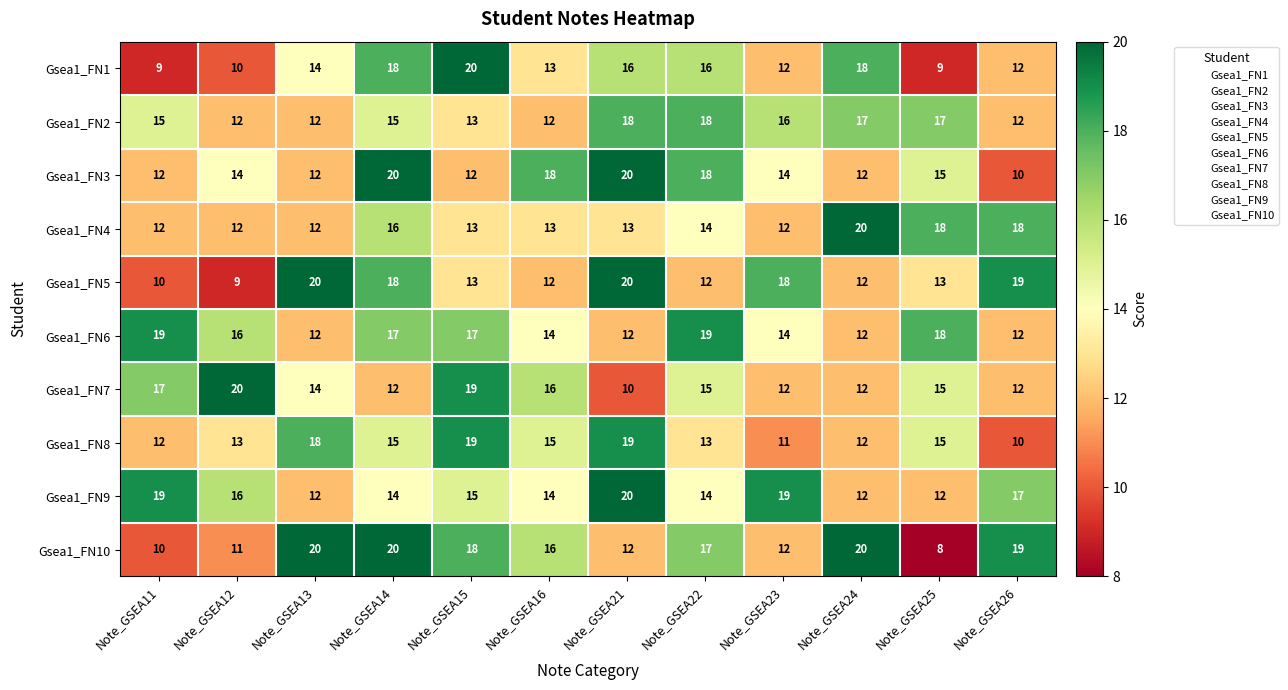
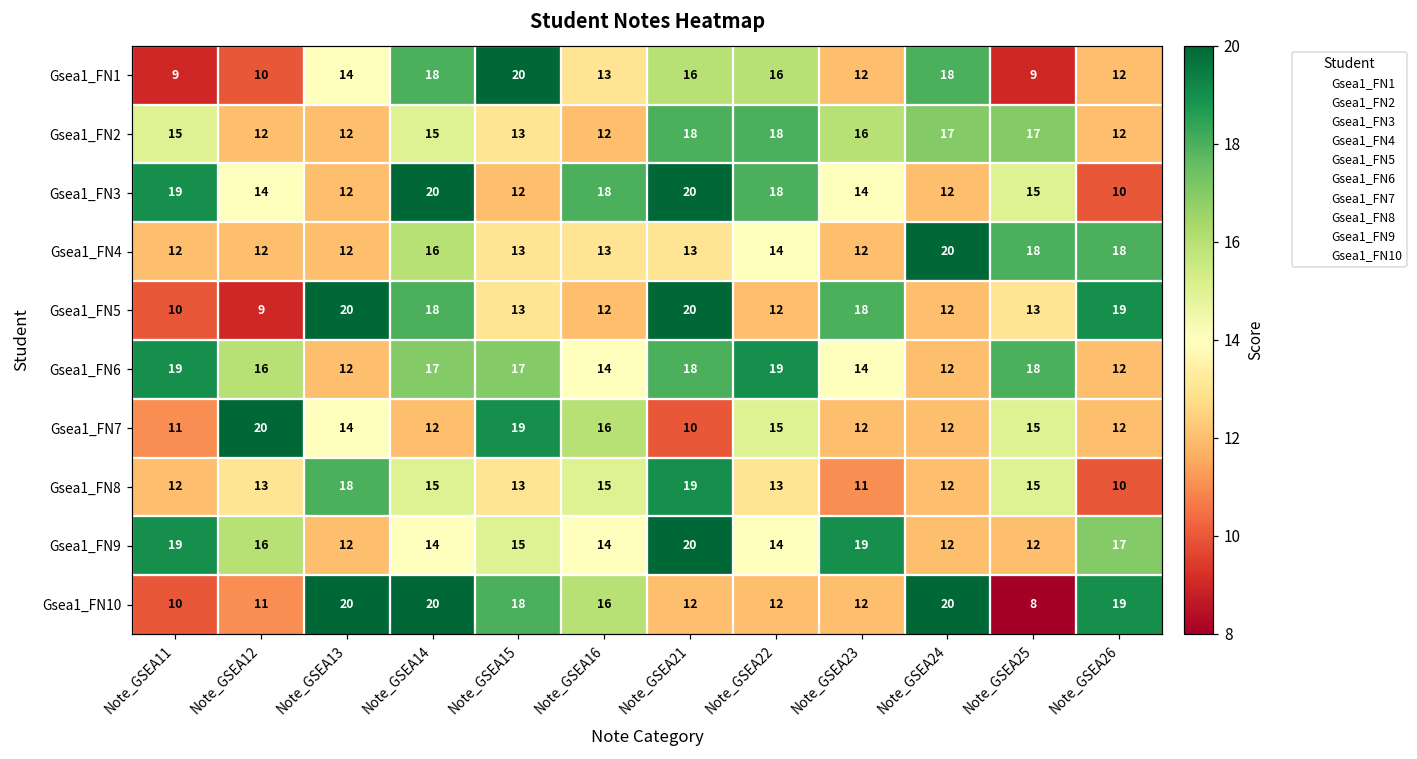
Gsea1_FN3, Note_GSEA11: 12 -> 19
Gsea1_FN6, Note_GSEA21: 12 -> 18
Gsea1_FN7, Note_GSEA11: 17 -> 11
Gsea1_FN8, Note_GSEA15: 19 -> 13
Gsea1_FN10, Note_GSEA22: 17 -> 12
